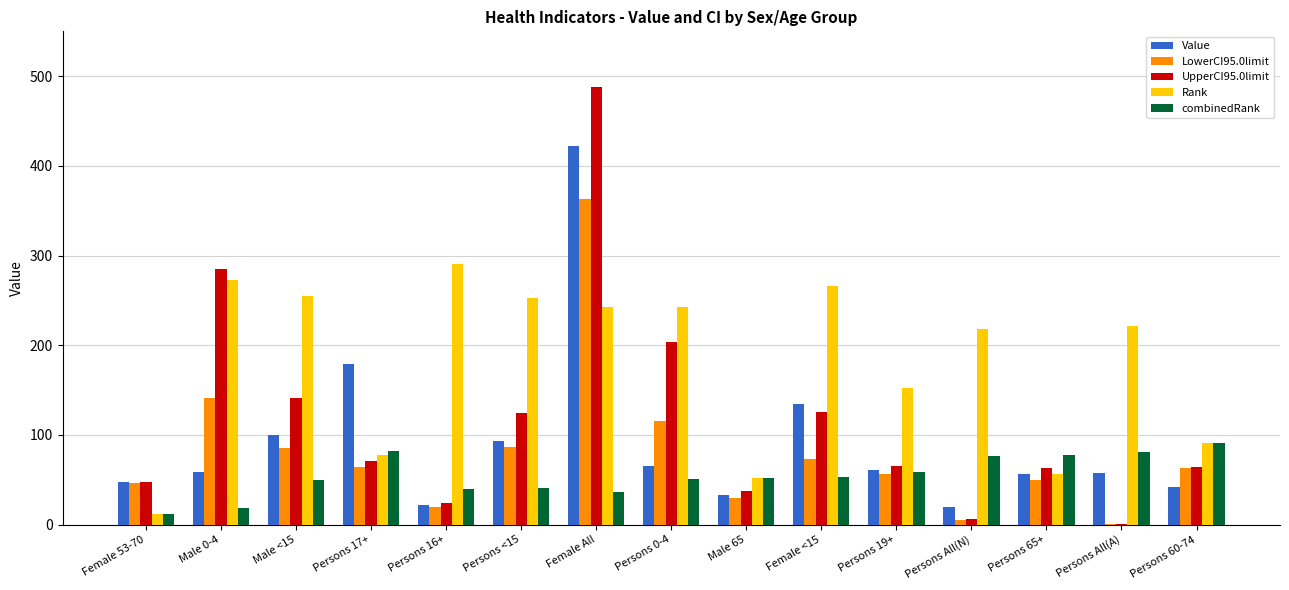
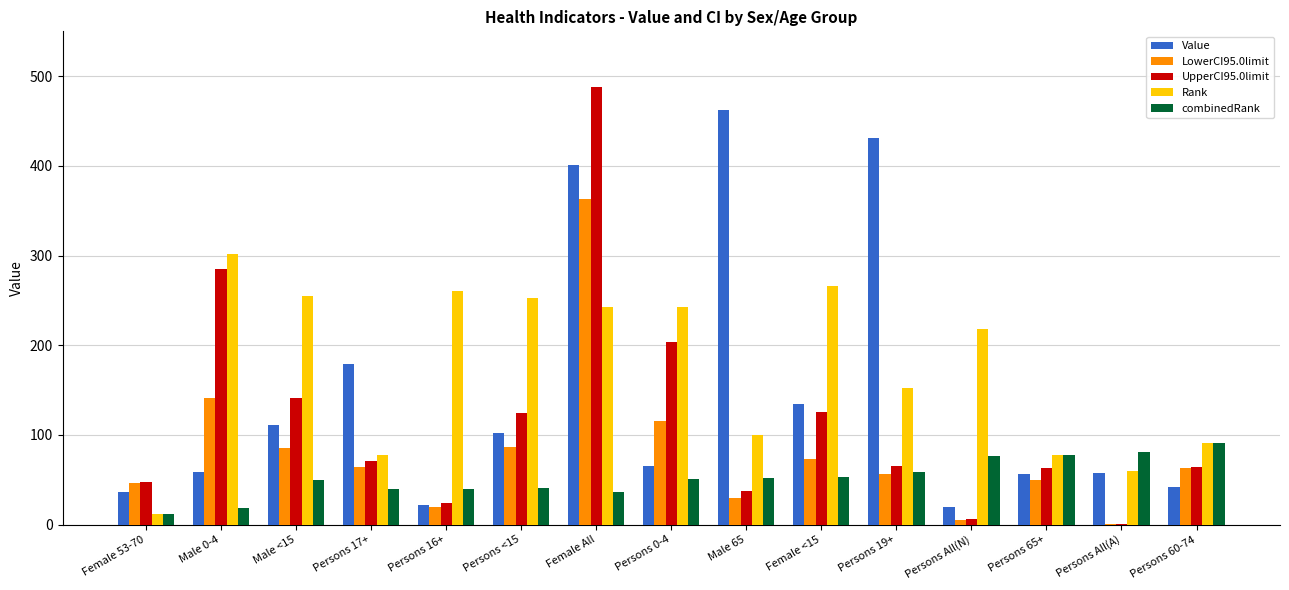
Value, Female 53-70: 50 -> 40
Rank, Male 0-4: 270 -> 300
Value, Male <15: 100 -> 110
combinedRank, Persons 17+: 80 -> 40
Rank, Persons 16+: 290 -> 260
Value, Persons <15: 90 -> 100
Value, Female All: 420 -> 400
Value, Male 65: 30 -> 460
Rank, Male 65: 50 -> 100
Value, Persons 19+: 60 -> 430
Rank, Persons 65+: 60 -> 80
Rank, Persons All(A): 220 -> 60
